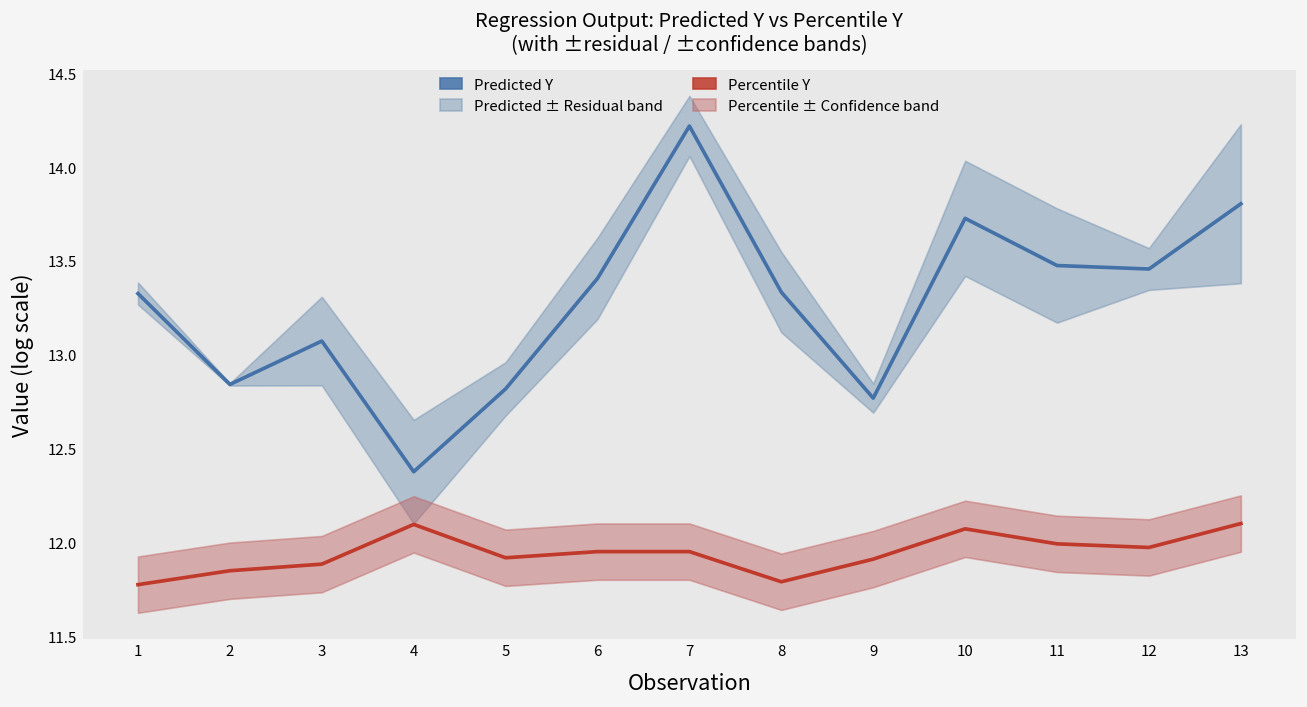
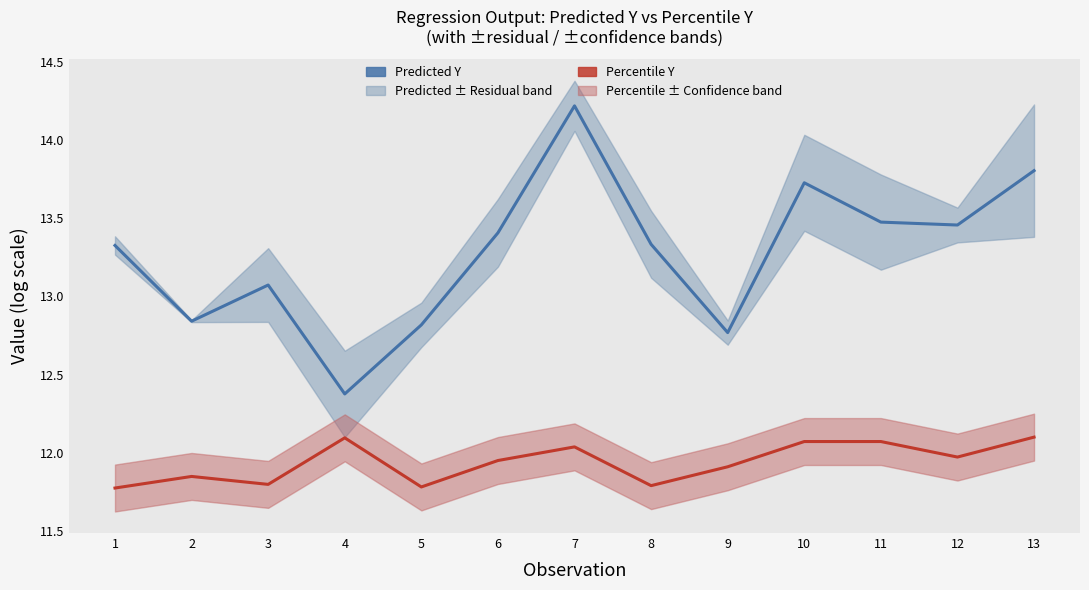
Percentile Y, 3: 11.88 -> 11.80
Percentile Y, 5: 11.92 -> 11.78
Percentile Y, 7: 11.95 -> 12.04
Percentile Y, 11: 11.99 -> 12.07
